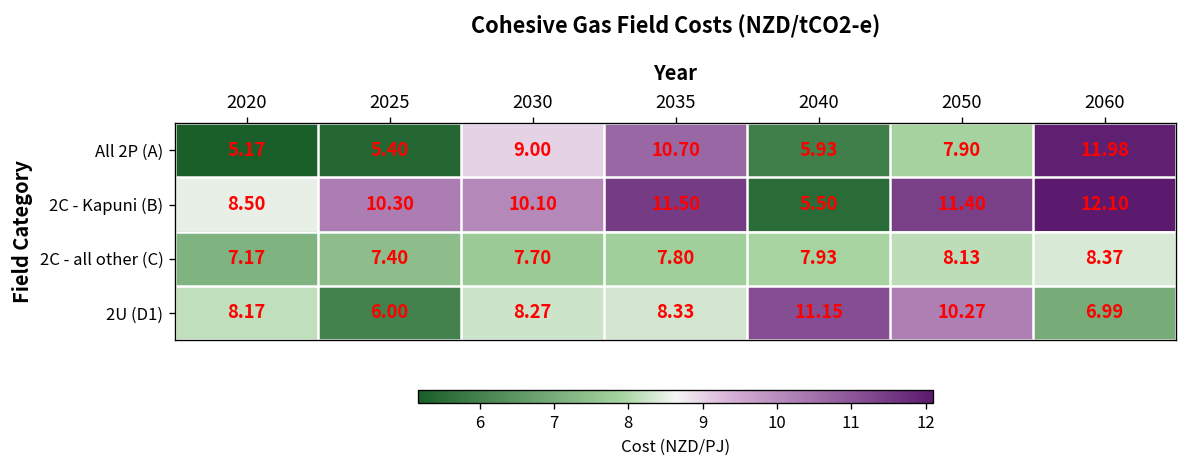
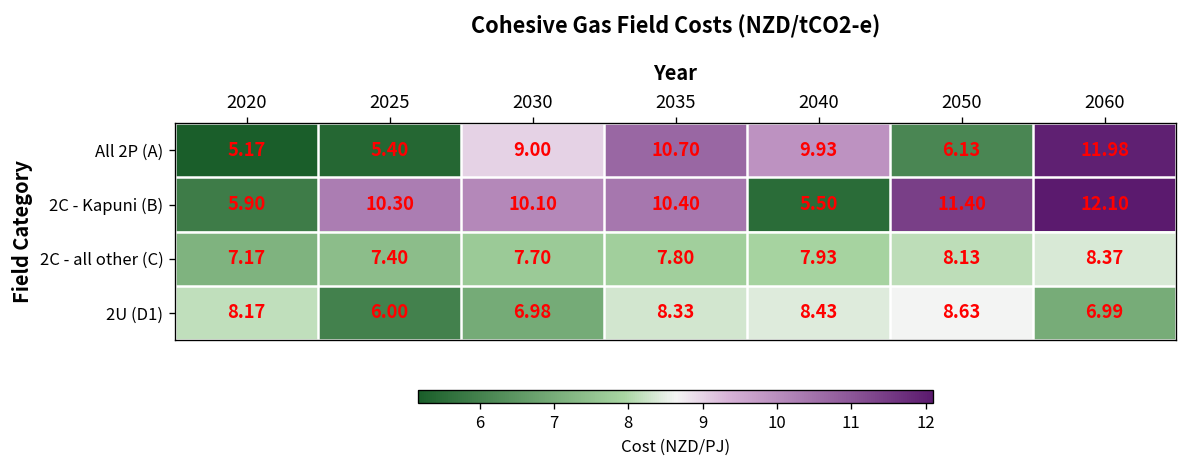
All 2P (A), 2040: 5.93 -> 9.93
All 2P (A), 2050: 7.90 -> 6.13
2C - Kapuni (B), 2020: 8.50 -> 5.90
2C - Kapuni (B), 2035: 11.50 -> 10.40
2U (D1), 2030: 8.27 -> 6.98
2U (D1), 2040: 11.15 -> 8.43
2U (D1), 2050: 10.27 -> 8.63
